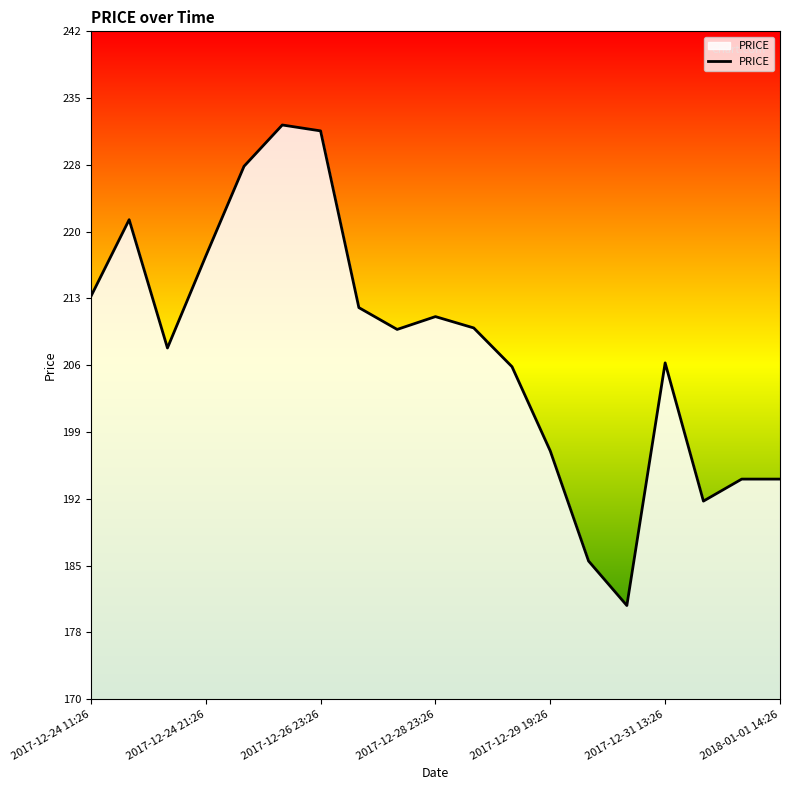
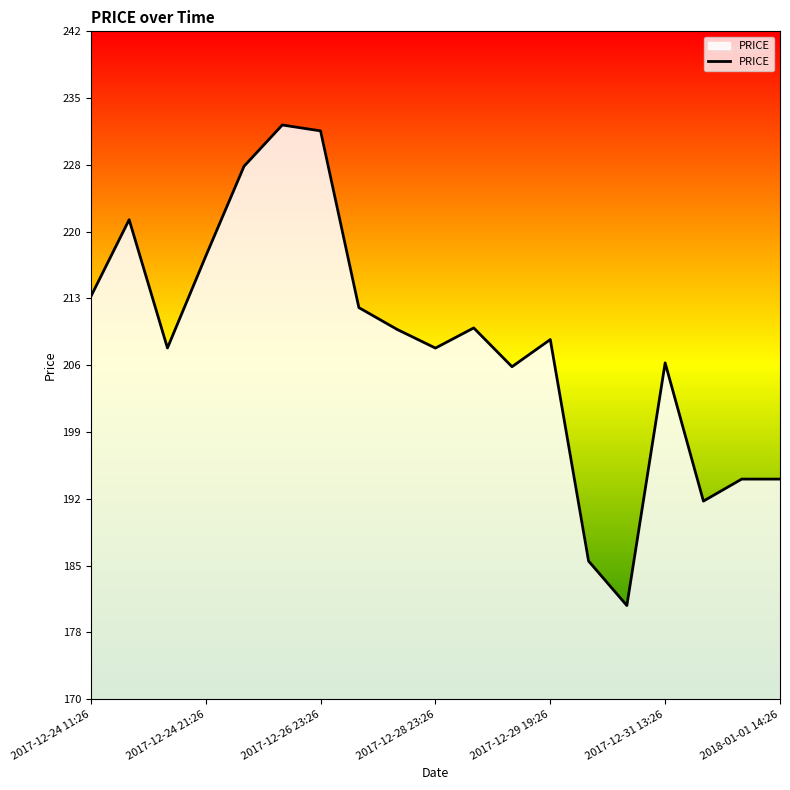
2017-12-28 23:26: 211 -> 208
2017-12-29 19:26: 197 -> 209
